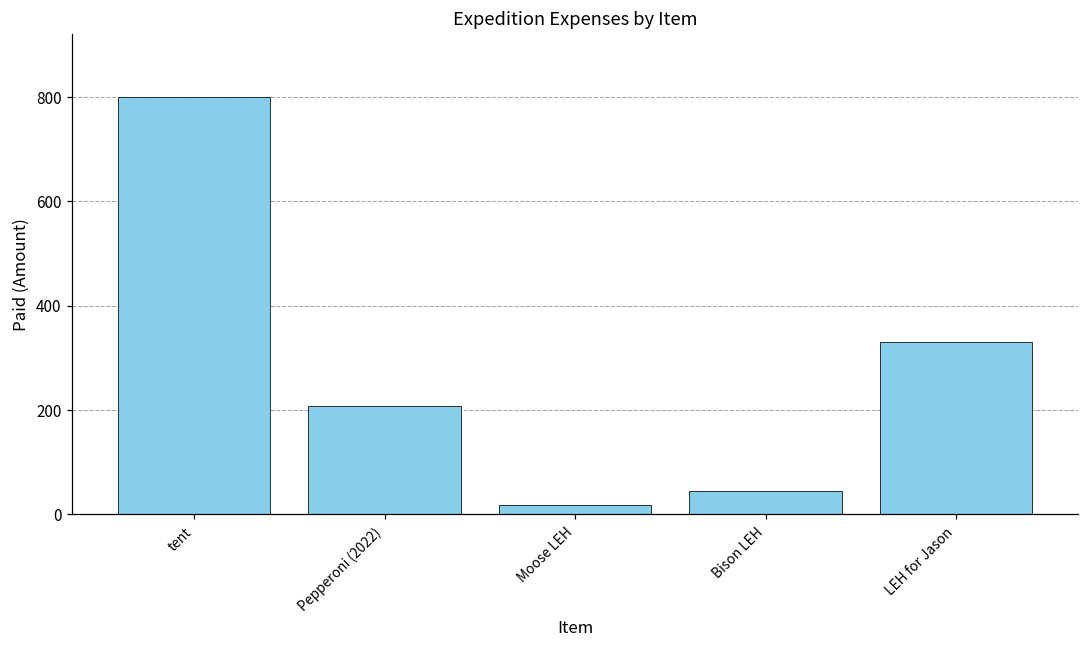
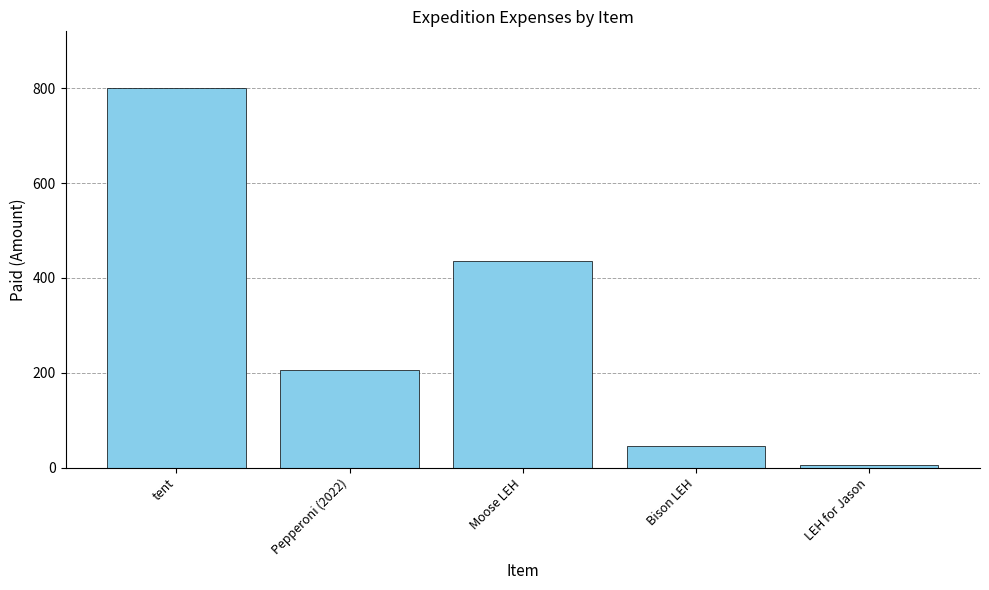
Moose LEH: 20 -> 440
LEH for Jason: 330 -> 10
